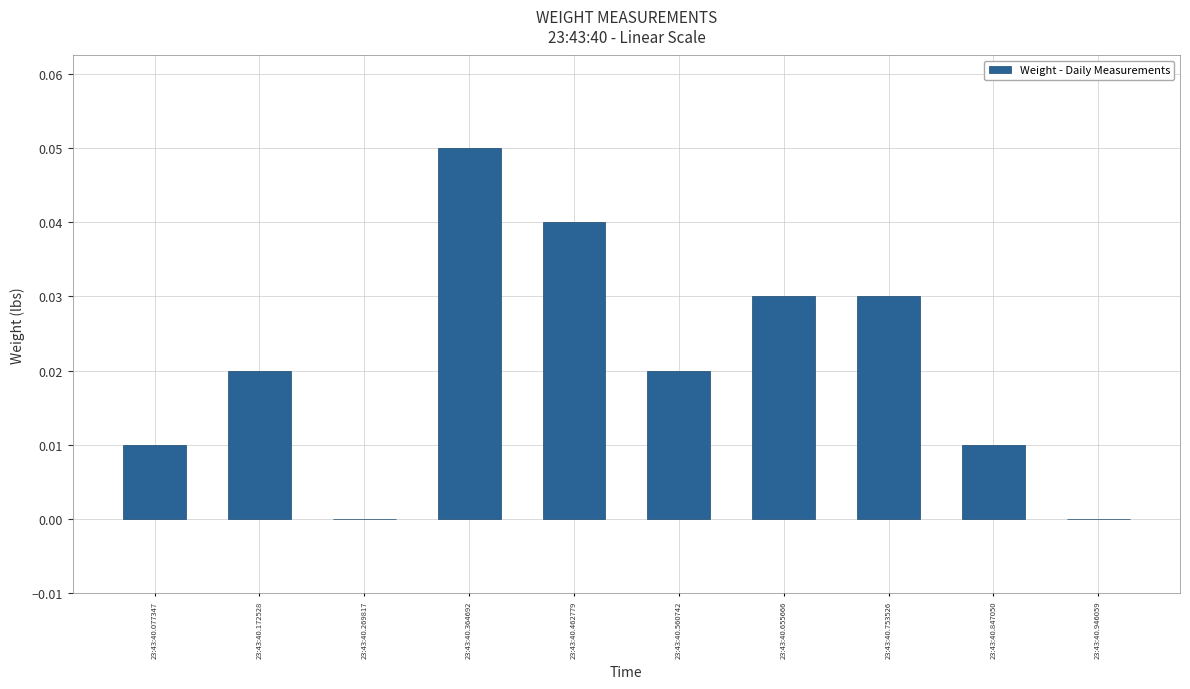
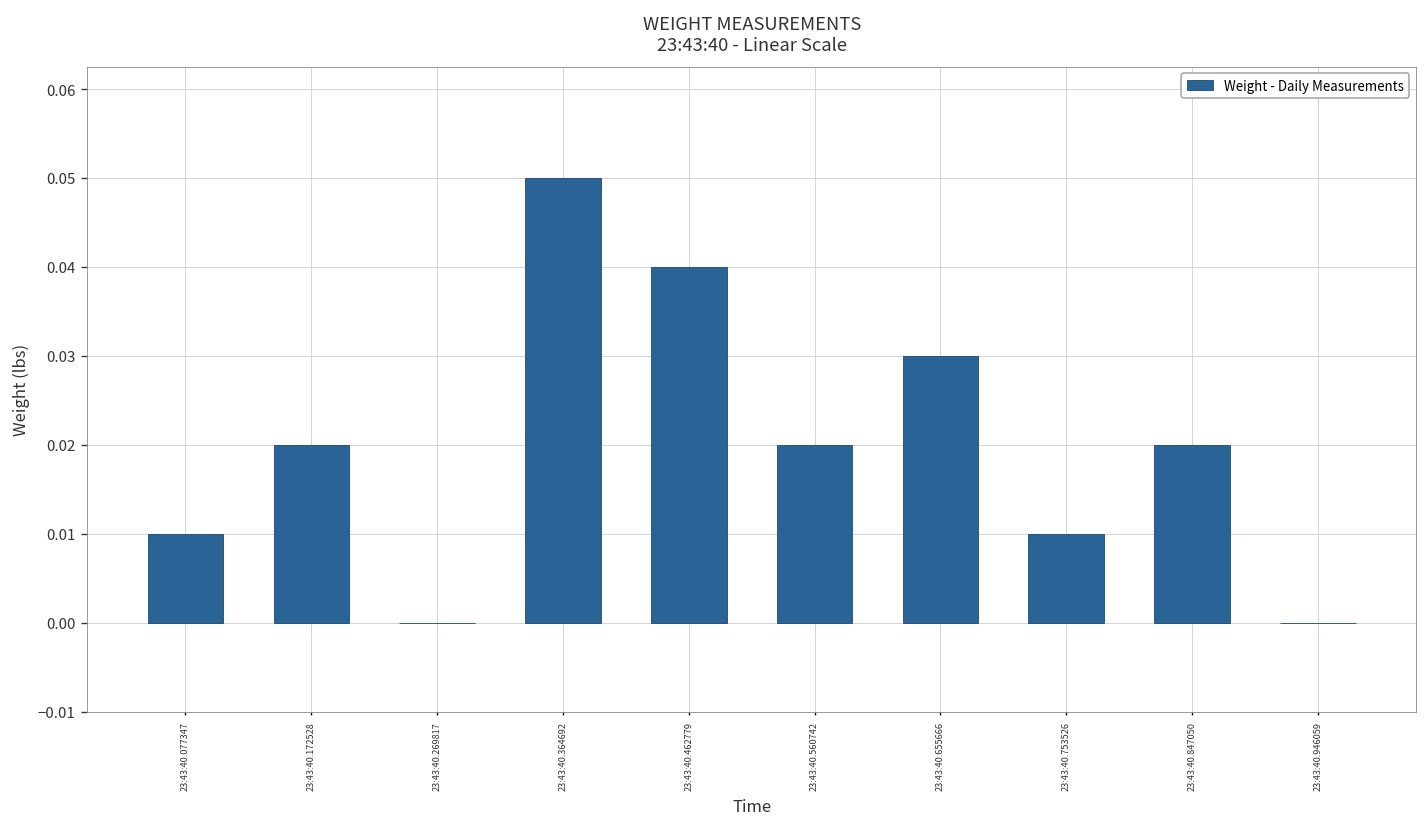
23:43:40.753526: 0.03 -> 0.01
23:43:40.847050: 0.01 -> 0.02
